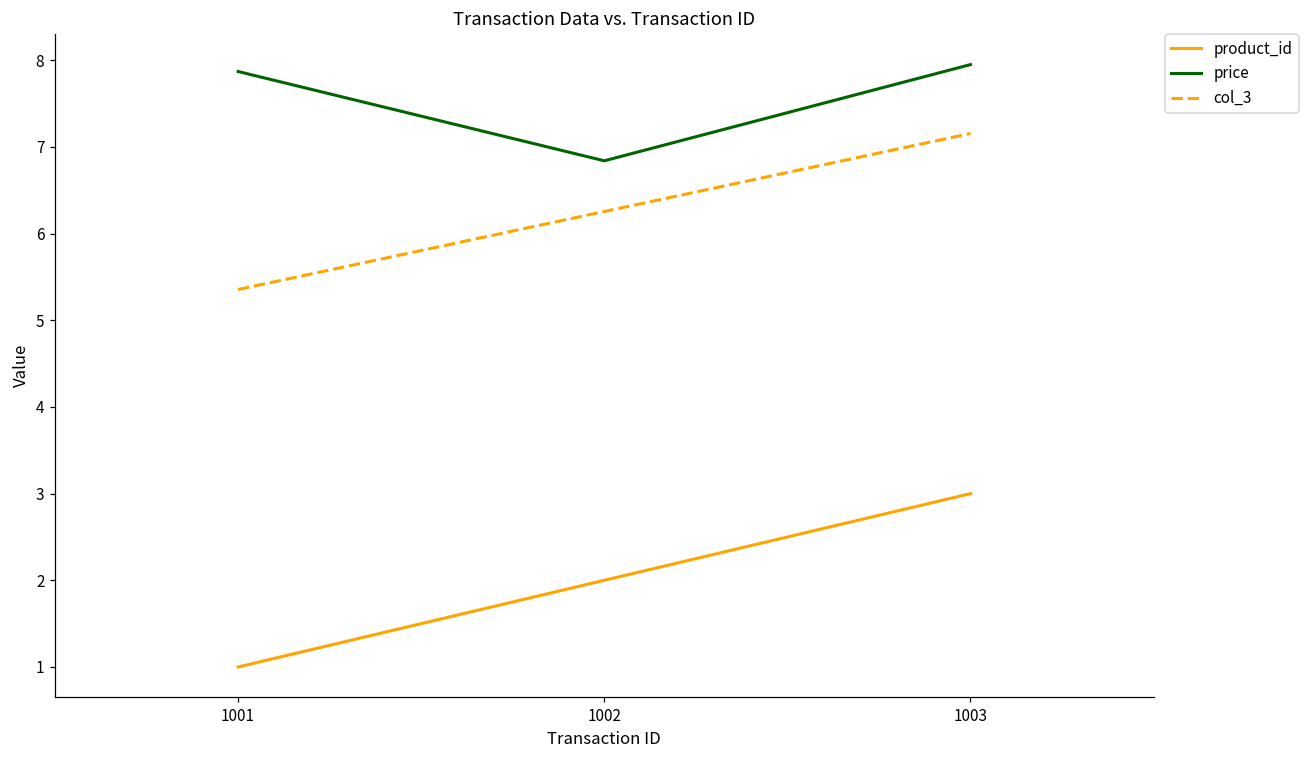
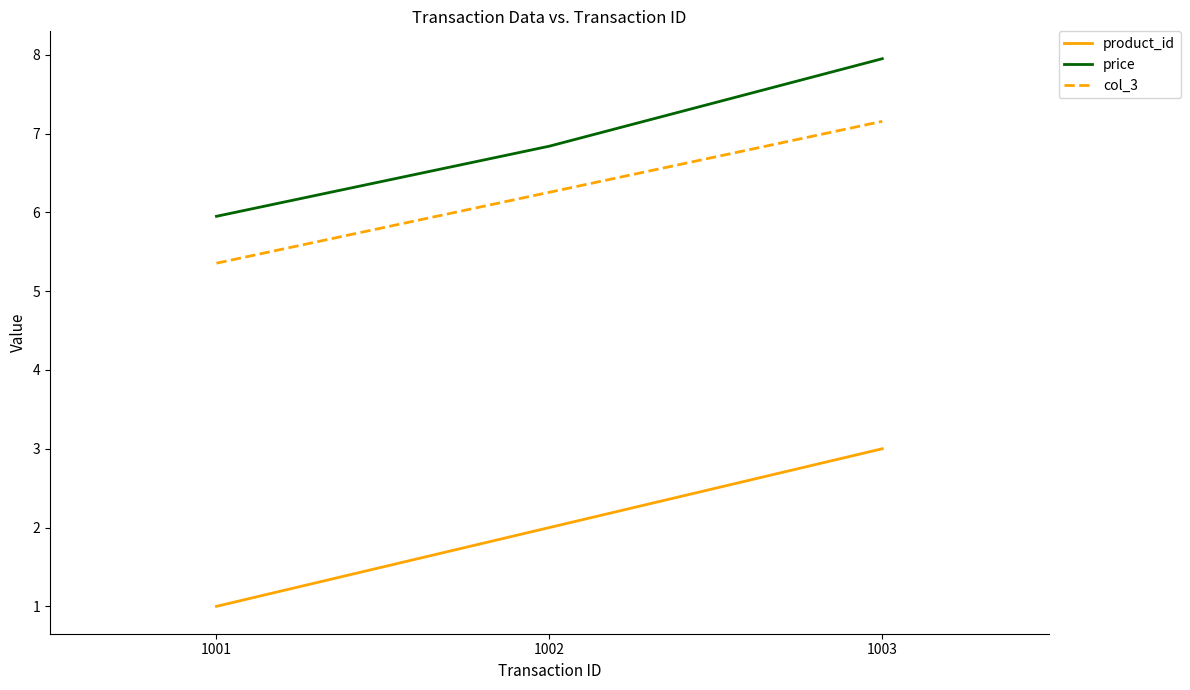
price, 1001: 7.9 -> 6.0
